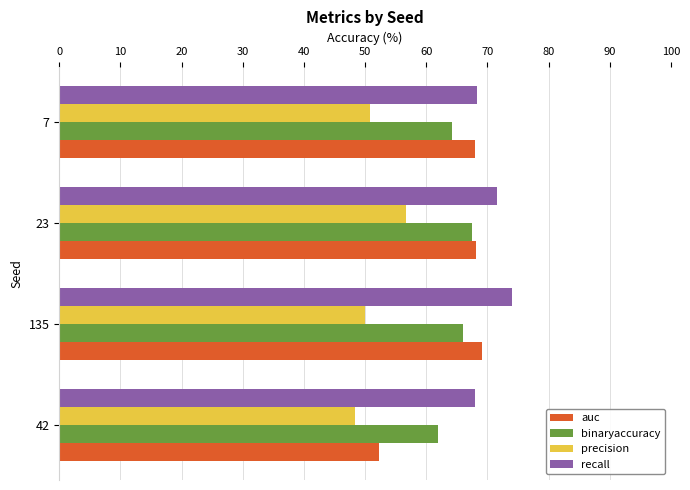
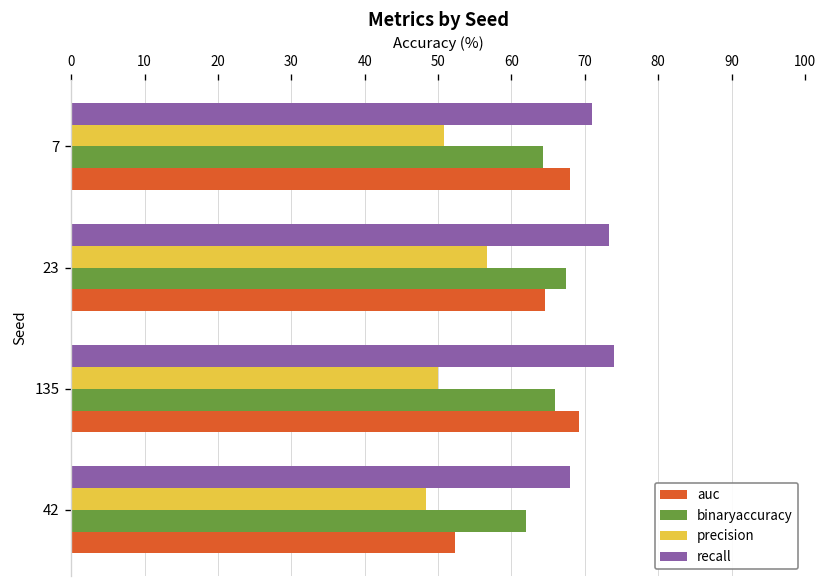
recall, 7: 68 -> 71
recall, 23: 72 -> 73
auc, 23: 68 -> 65
